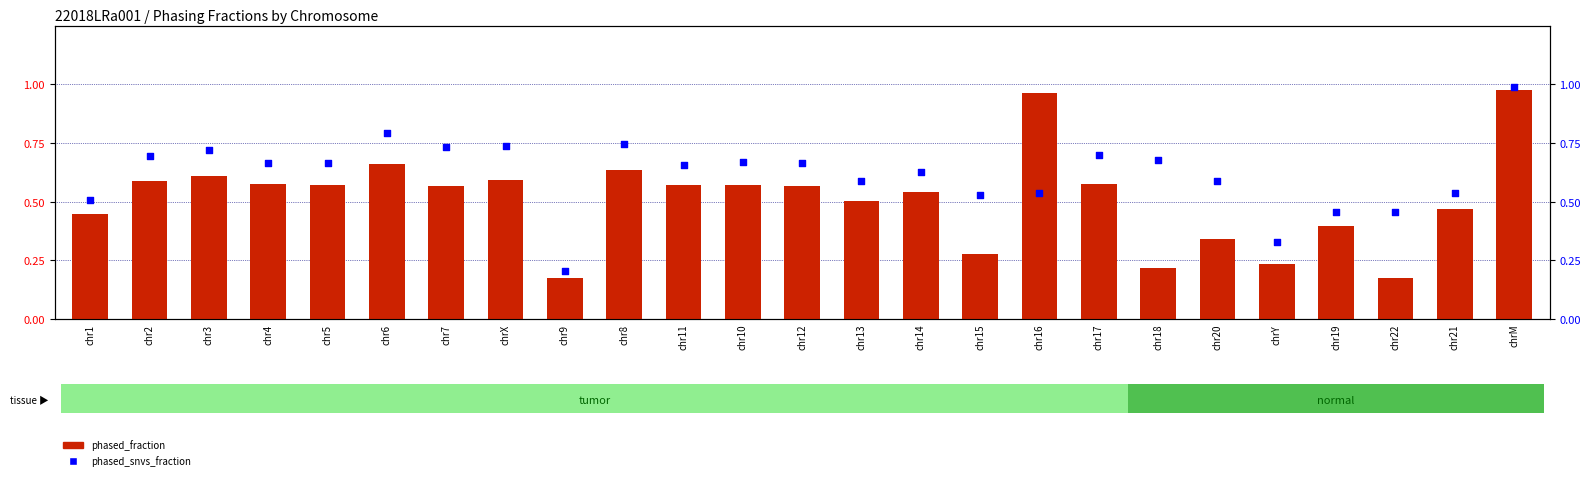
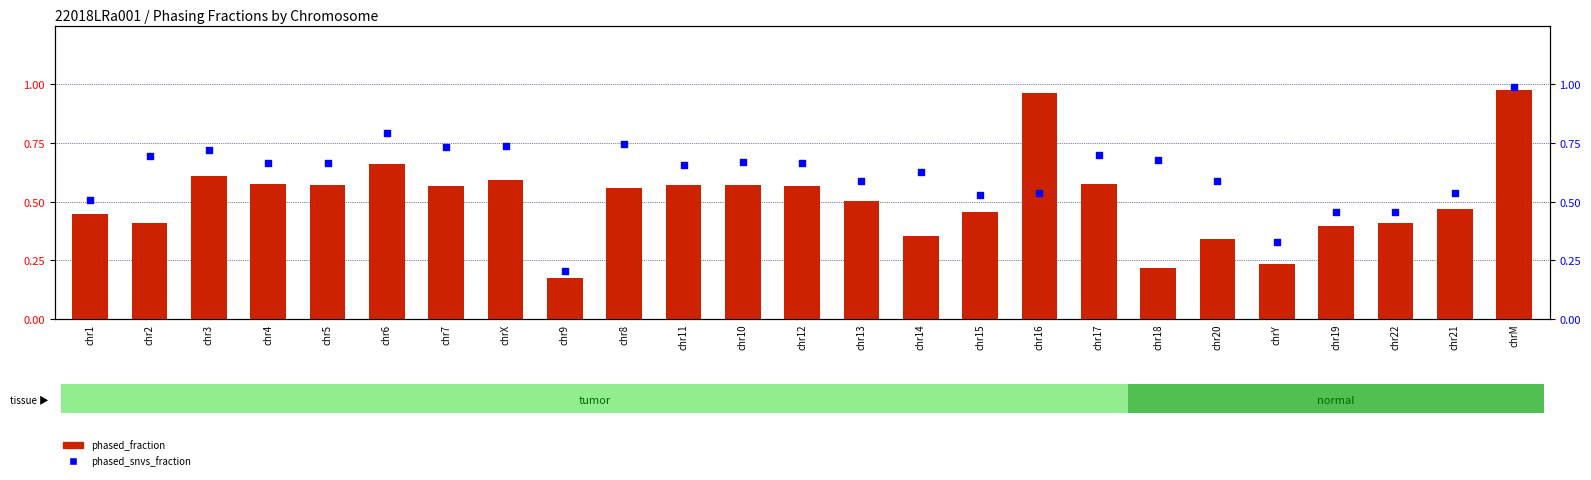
phased_fraction, chr2: 0.59 -> 0.41
phased_fraction, chr8: 0.64 -> 0.56
phased_fraction, chr14: 0.54 -> 0.36
phased_fraction, chr15: 0.28 -> 0.46
phased_fraction, chr22: 0.18 -> 0.41
